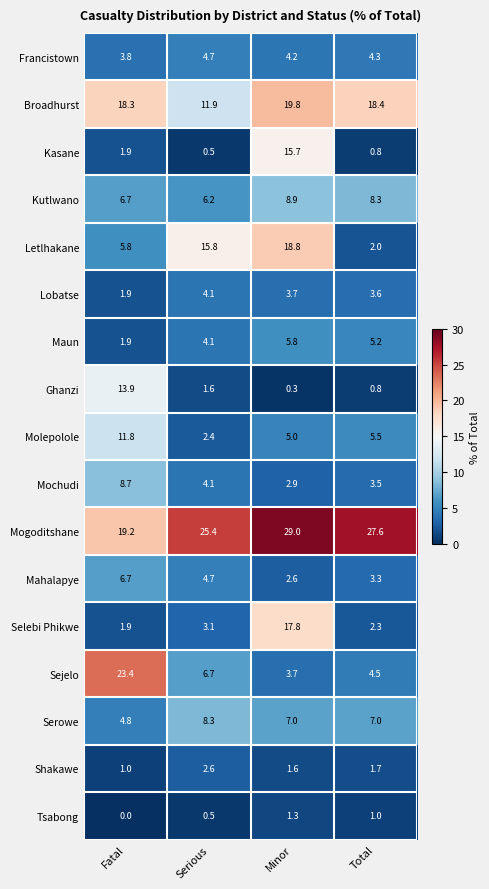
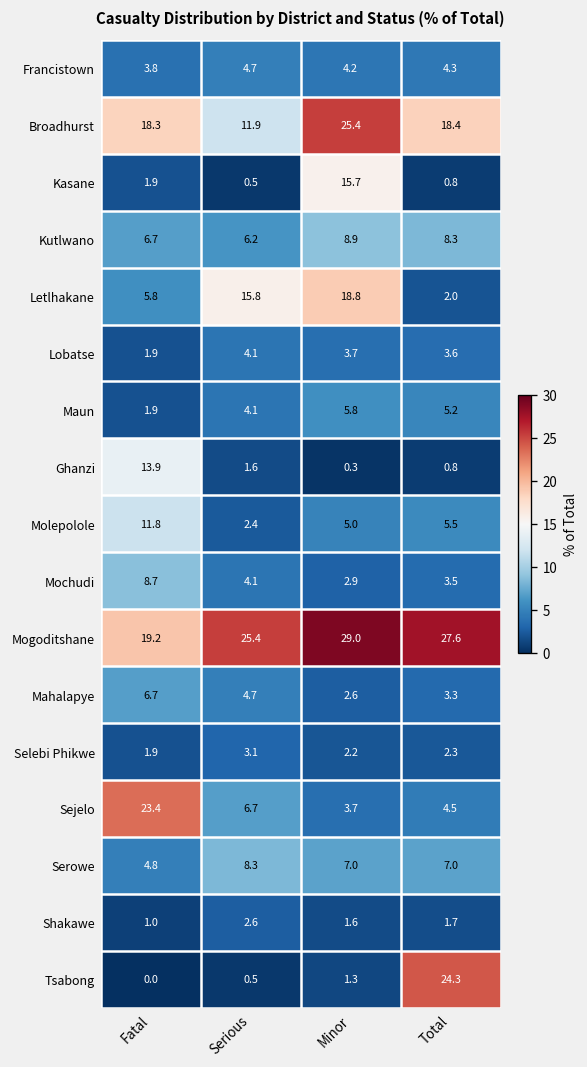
Broadhurst, Minor: 19.8 -> 25.4
Selebi Phikwe, Minor: 17.8 -> 2.2
Tsabong, Total: 1.0 -> 24.3
